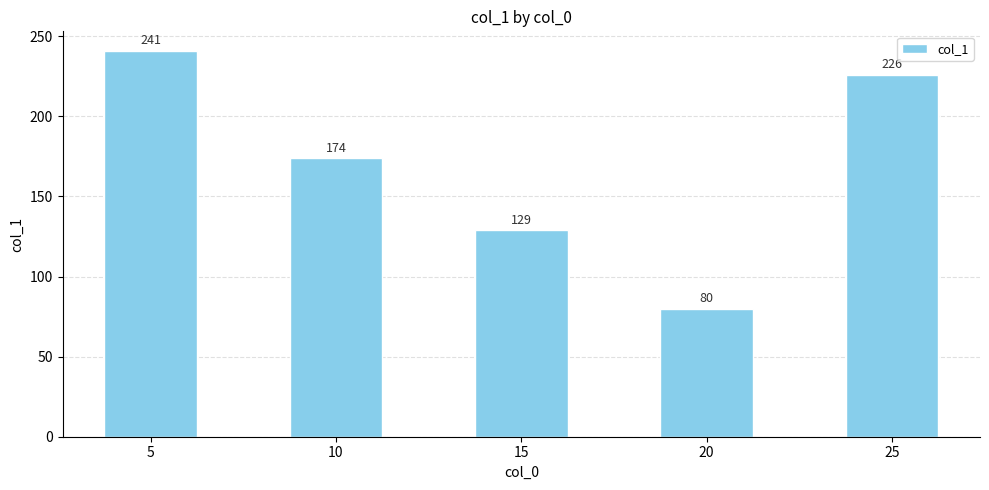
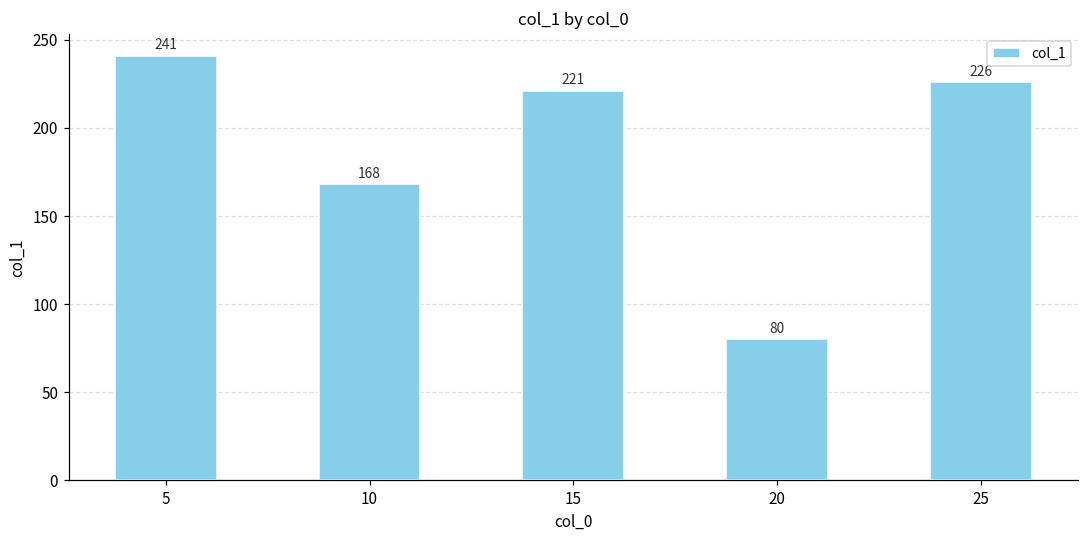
10: 174 -> 168
15: 129 -> 221
